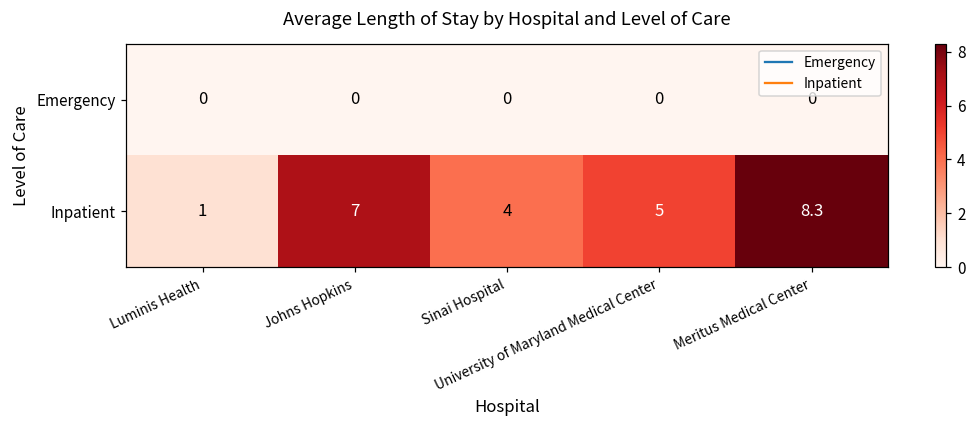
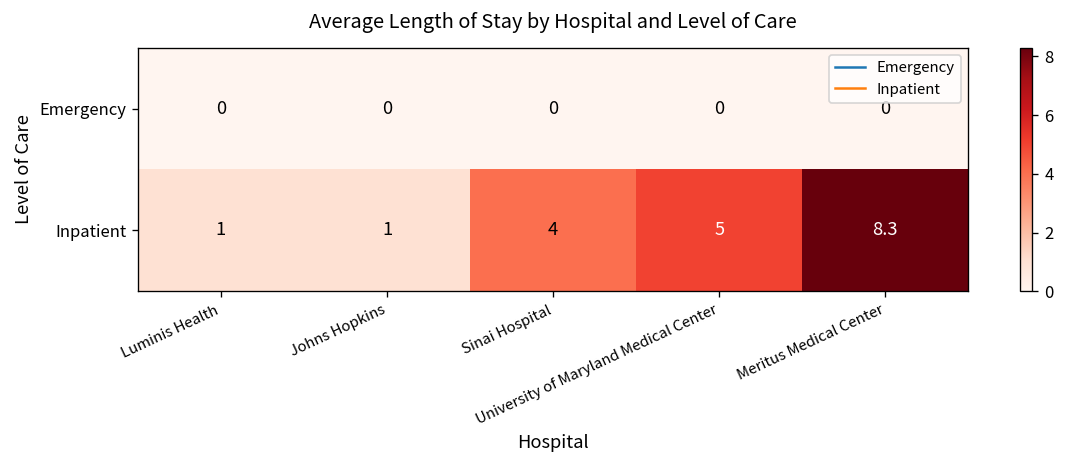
Inpatient, Johns Hopkins: 7 -> 1
